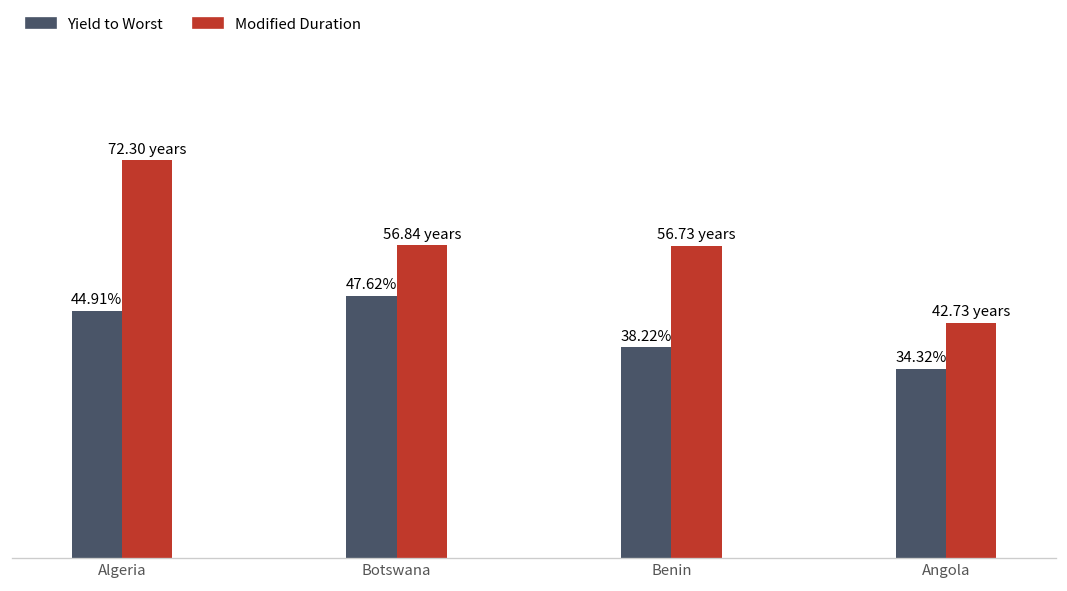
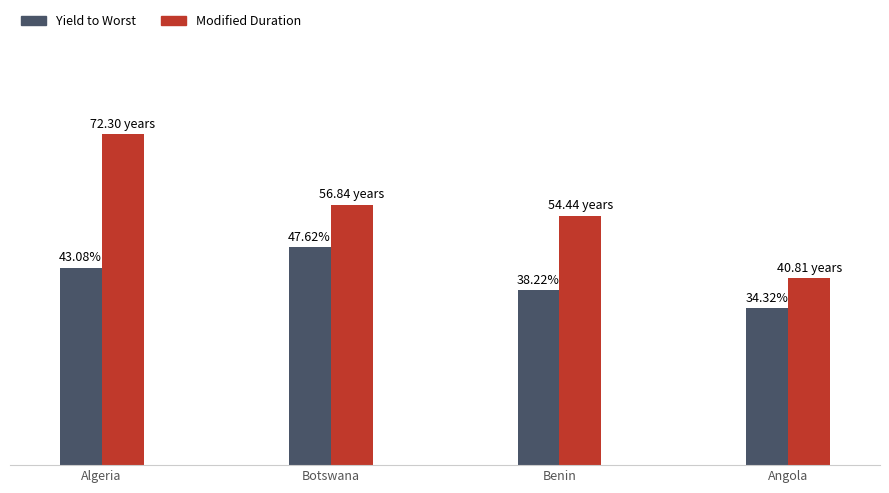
Yield to Worst, Algeria: 44.91% -> 43.08%
Modified Duration, Benin: 56.73 -> 54.44
Modified Duration, Angola: 42.73 -> 40.81
